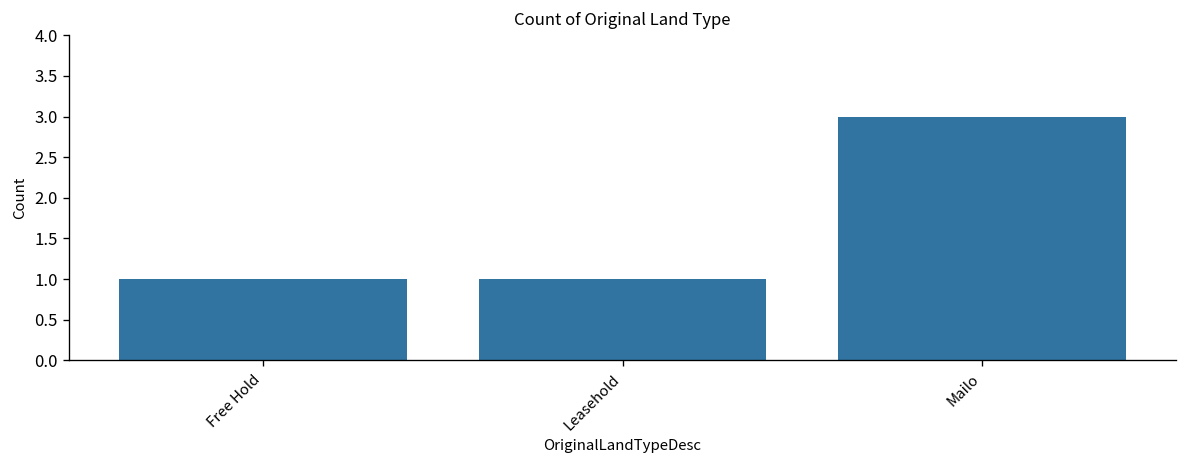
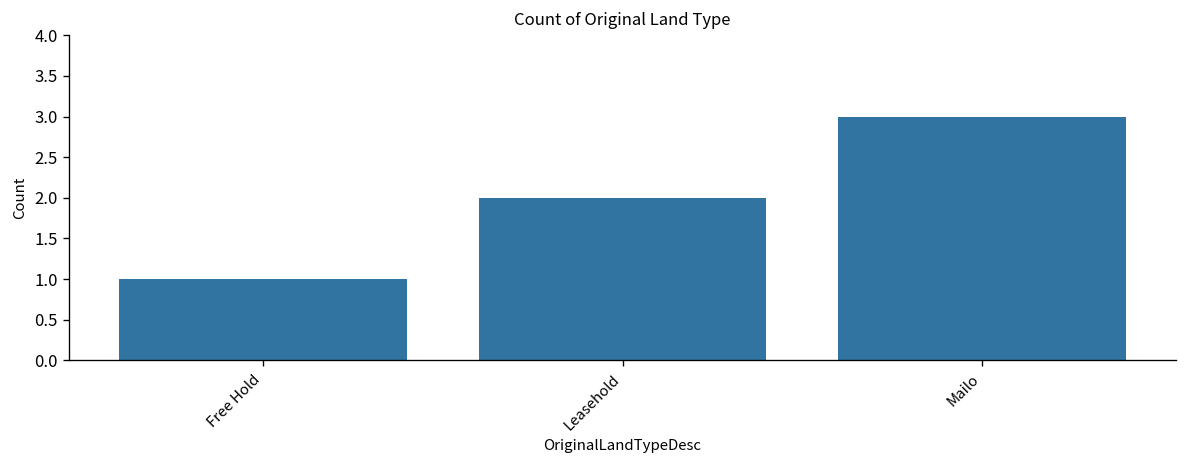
Leasehold: 1 -> 2
